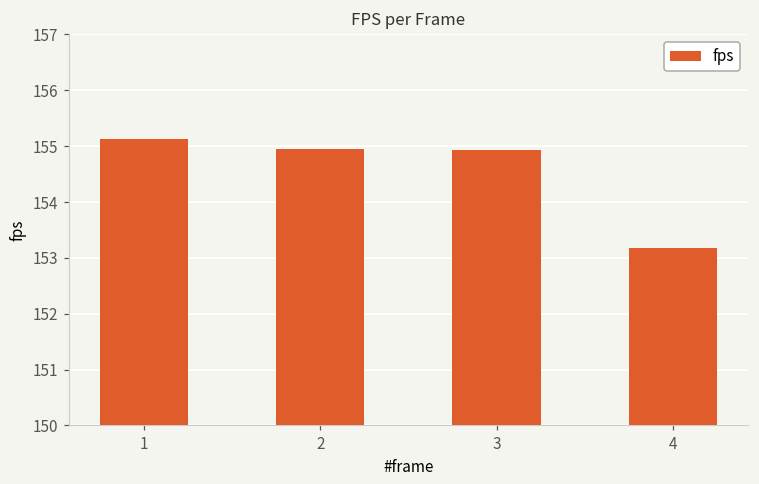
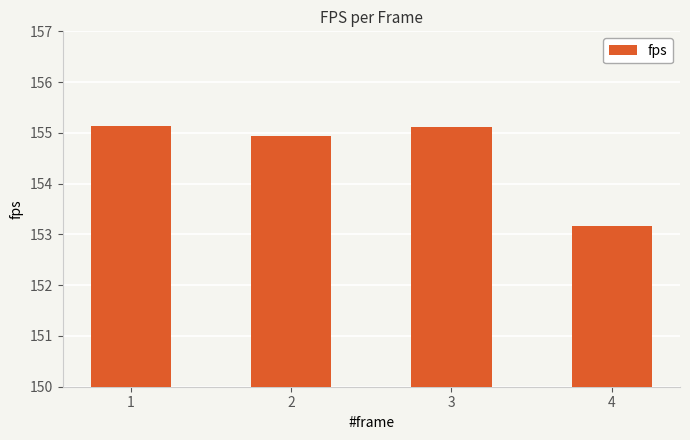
3: 154.9 -> 155.1
